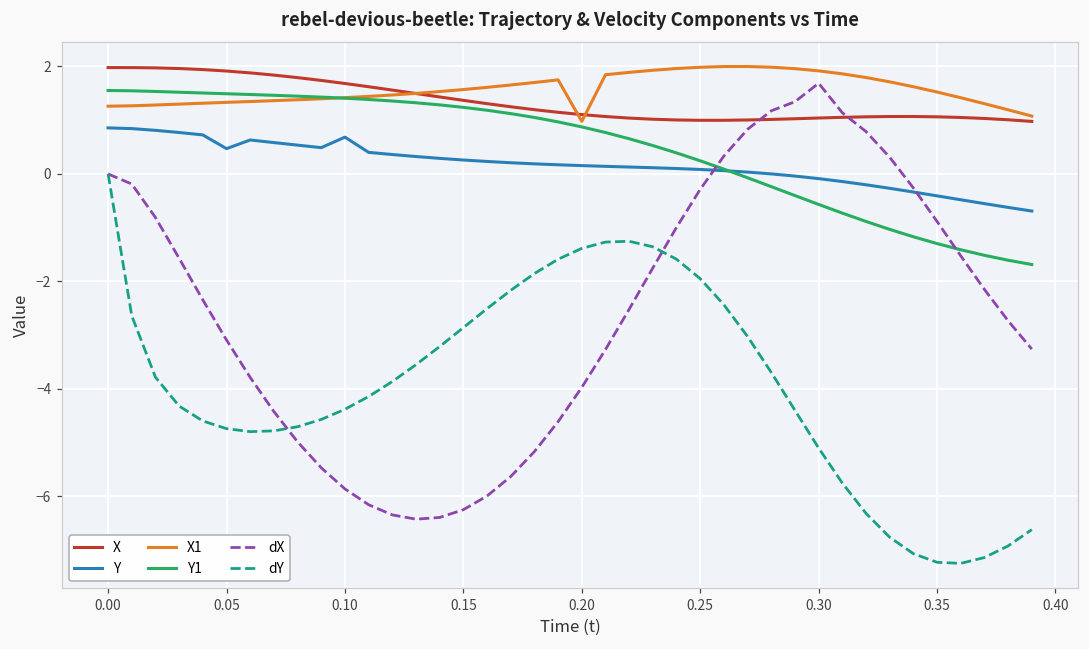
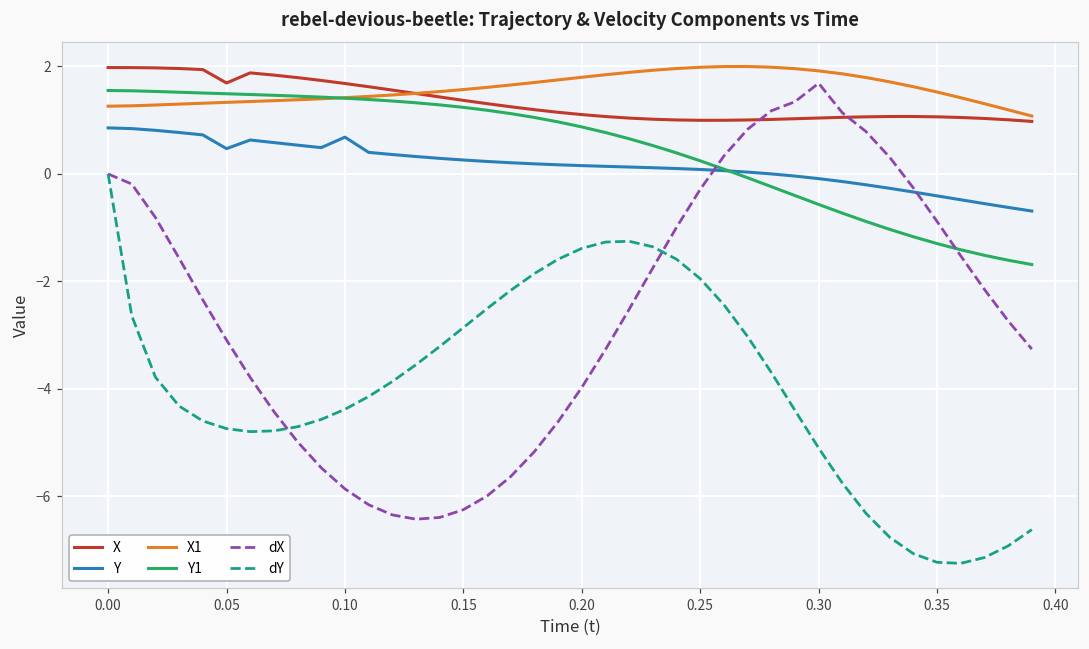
X, 0.05: 1.9 -> 1.7
X1, 0.20: 1.0 -> 1.8
